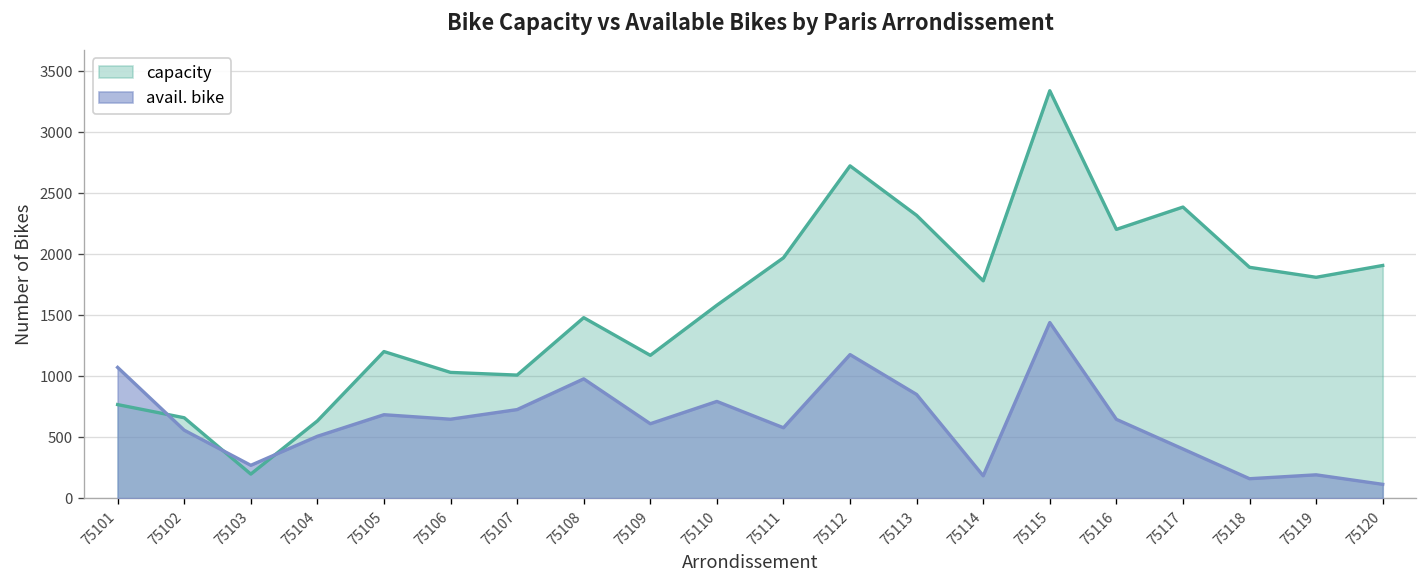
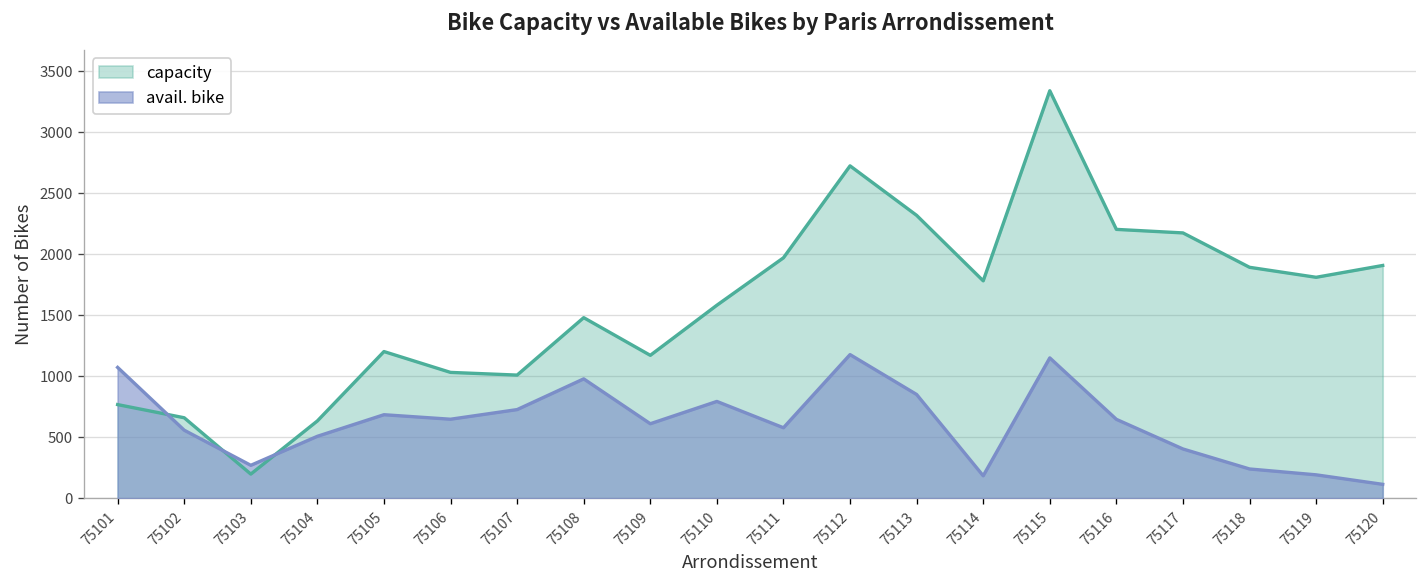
avail. bike, 75115: 1440 -> 1150
capacity, 75117: 2390 -> 2180
avail. bike, 75118: 160 -> 240
